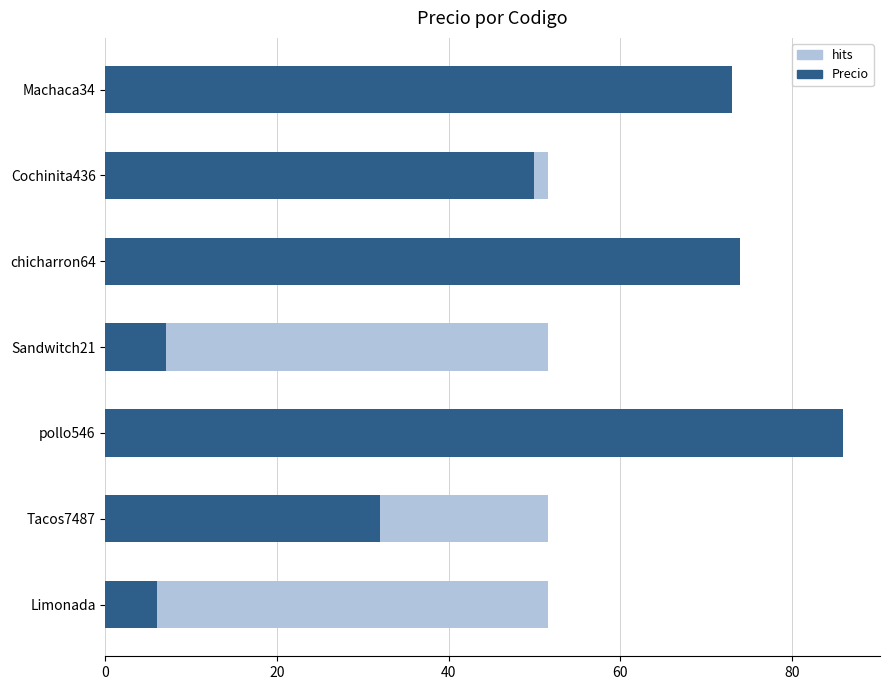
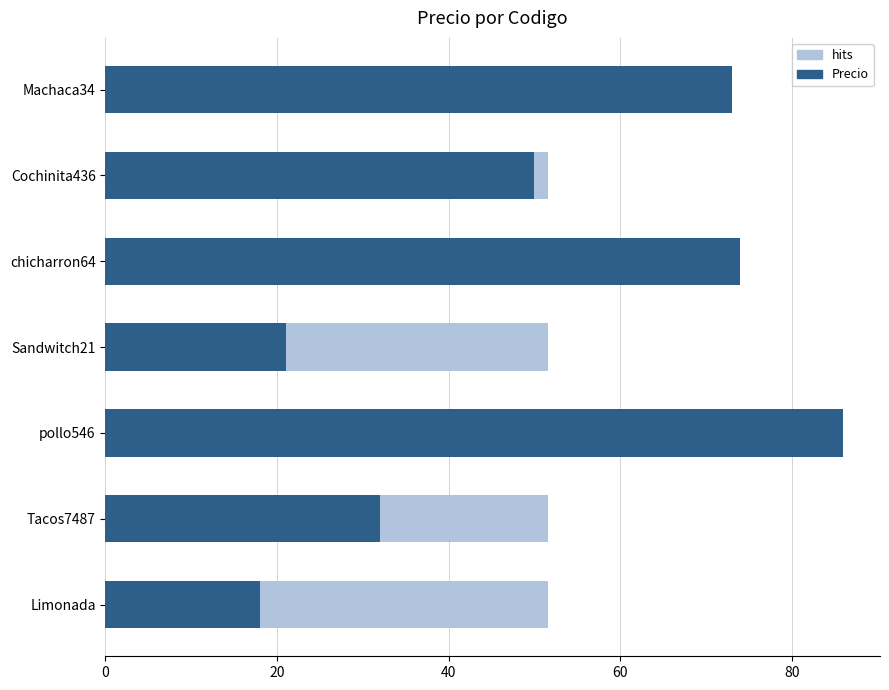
Precio, Sandwitch21: 7 -> 21
Precio, Limonada: 6 -> 18
